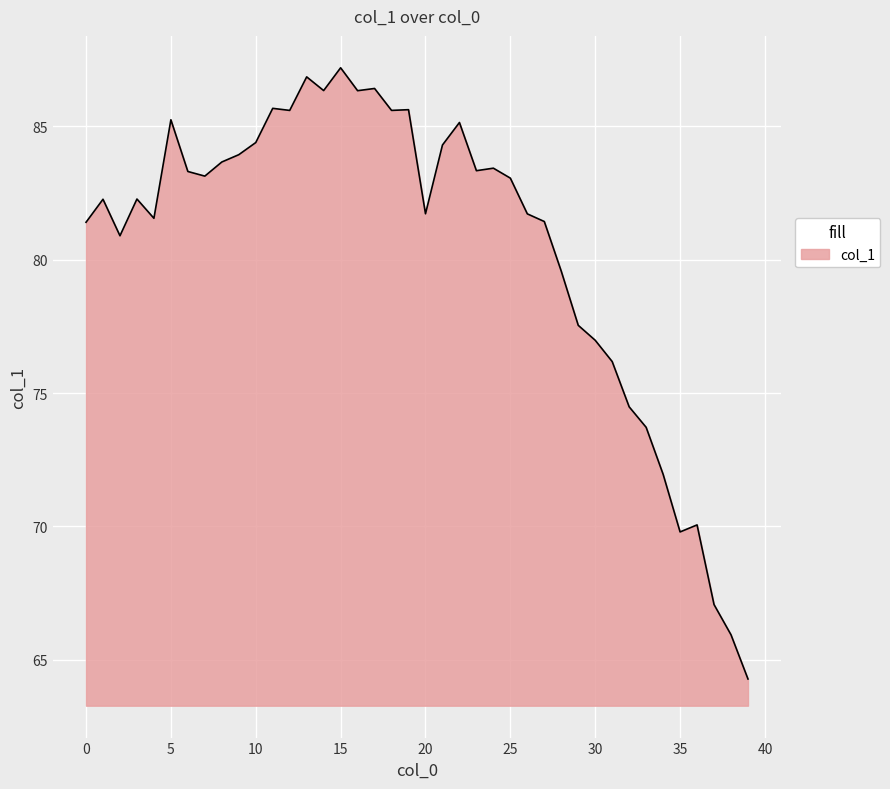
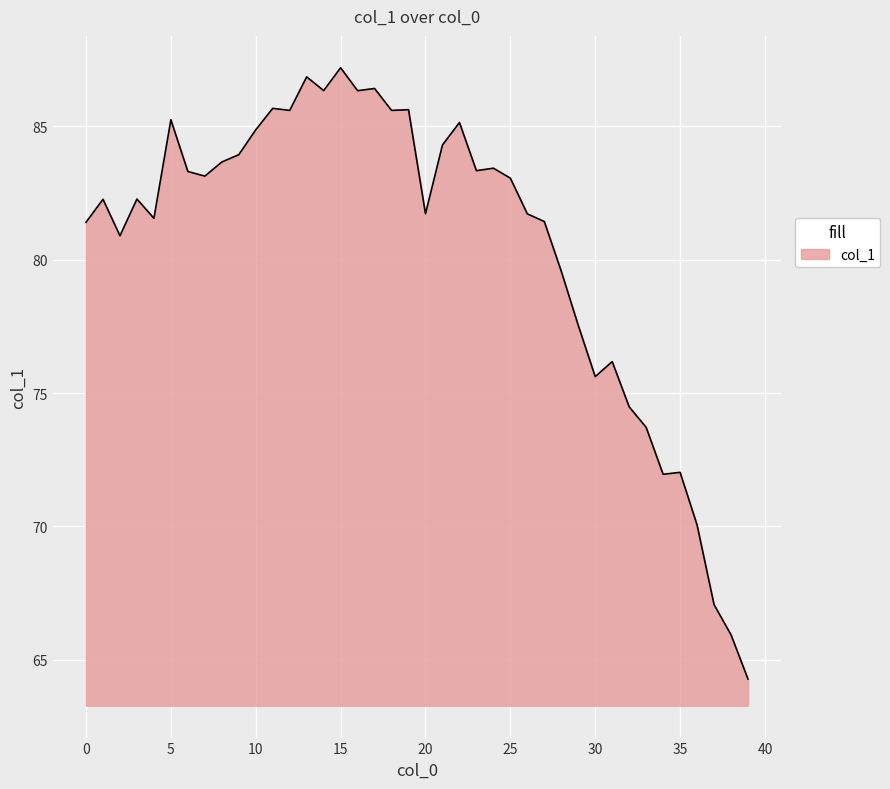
10: 84.4 -> 84.9
30: 77.0 -> 75.6
35: 69.8 -> 72.0
